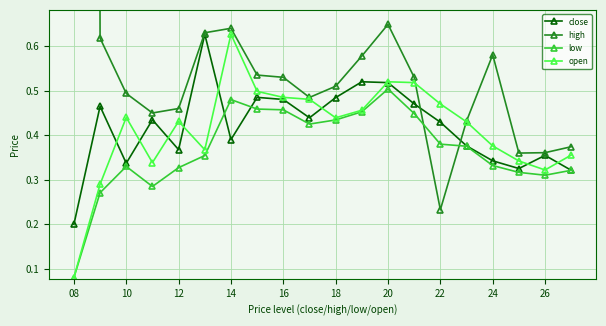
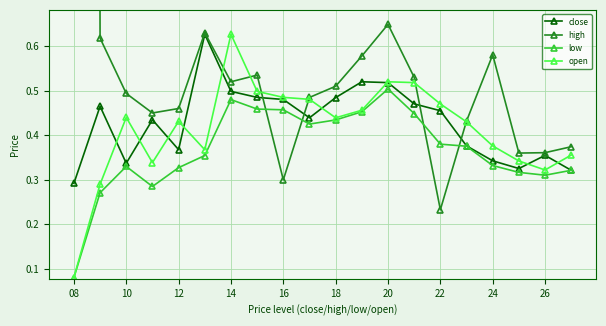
close, 08: 0.20 -> 0.29
close, 14: 0.39 -> 0.50
high, 14: 0.64 -> 0.52
high, 16: 0.53 -> 0.30
close, 22: 0.43 -> 0.46
